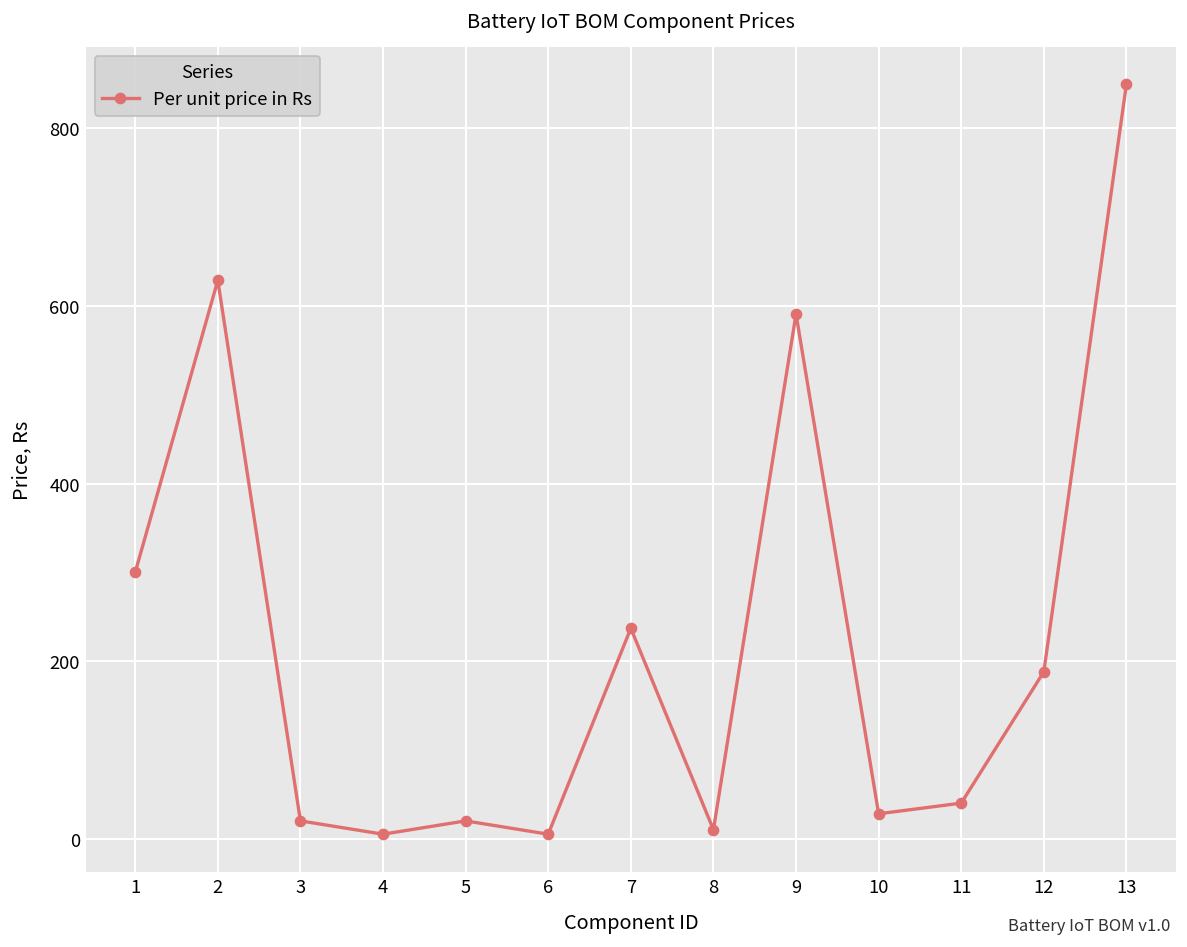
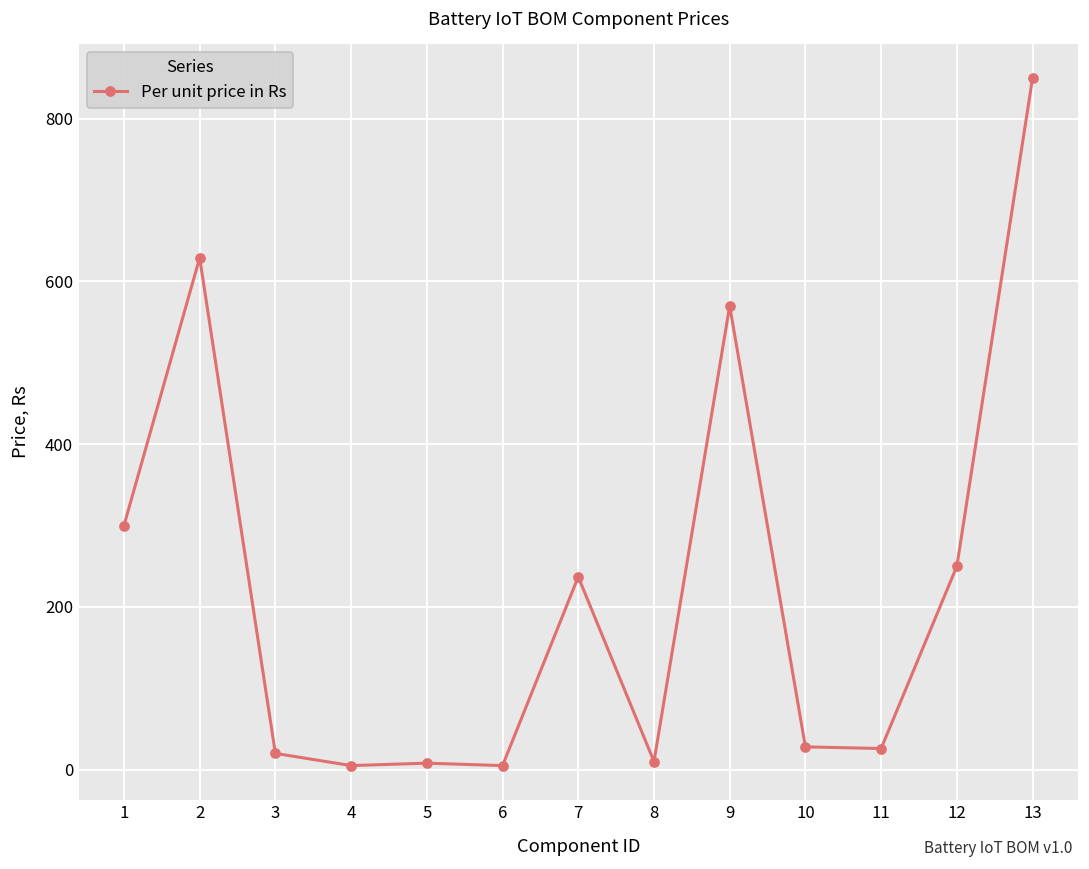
5: 20 -> 10
9: 590 -> 570
11: 40 -> 30
12: 190 -> 250
